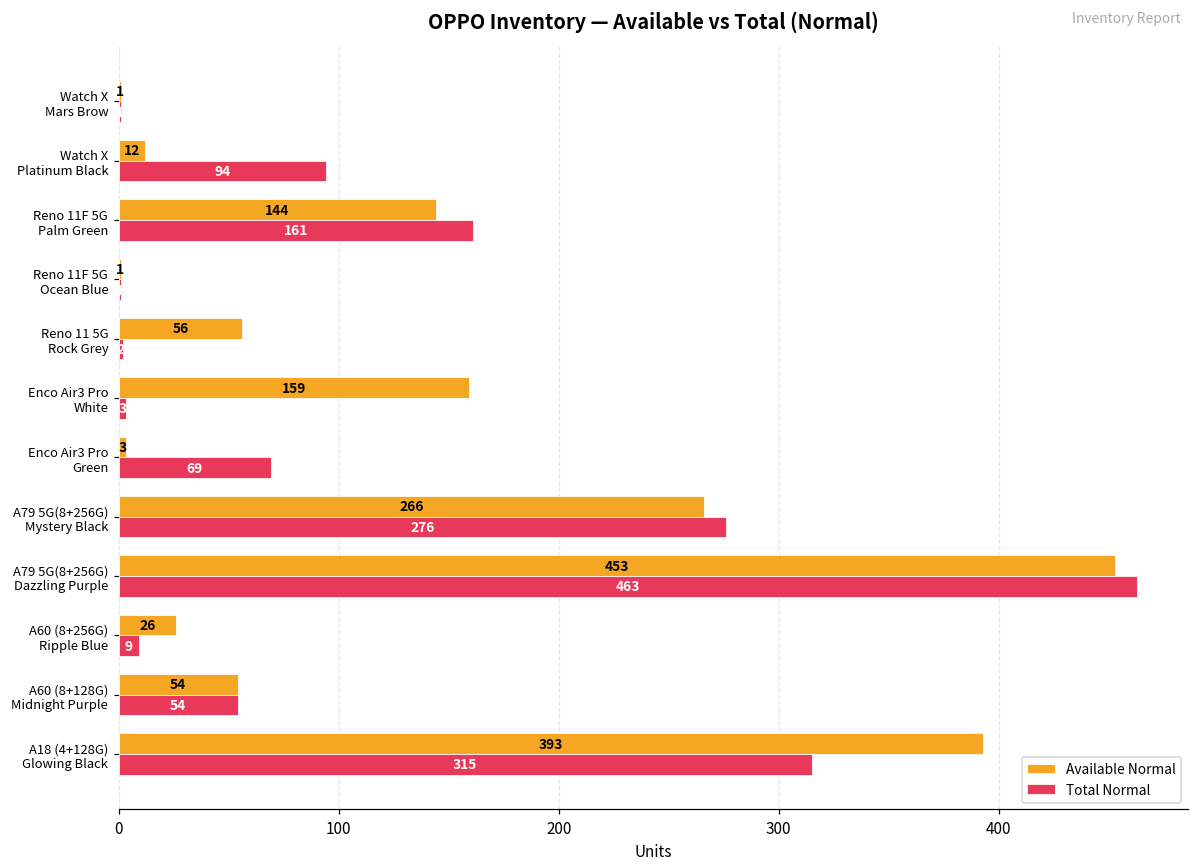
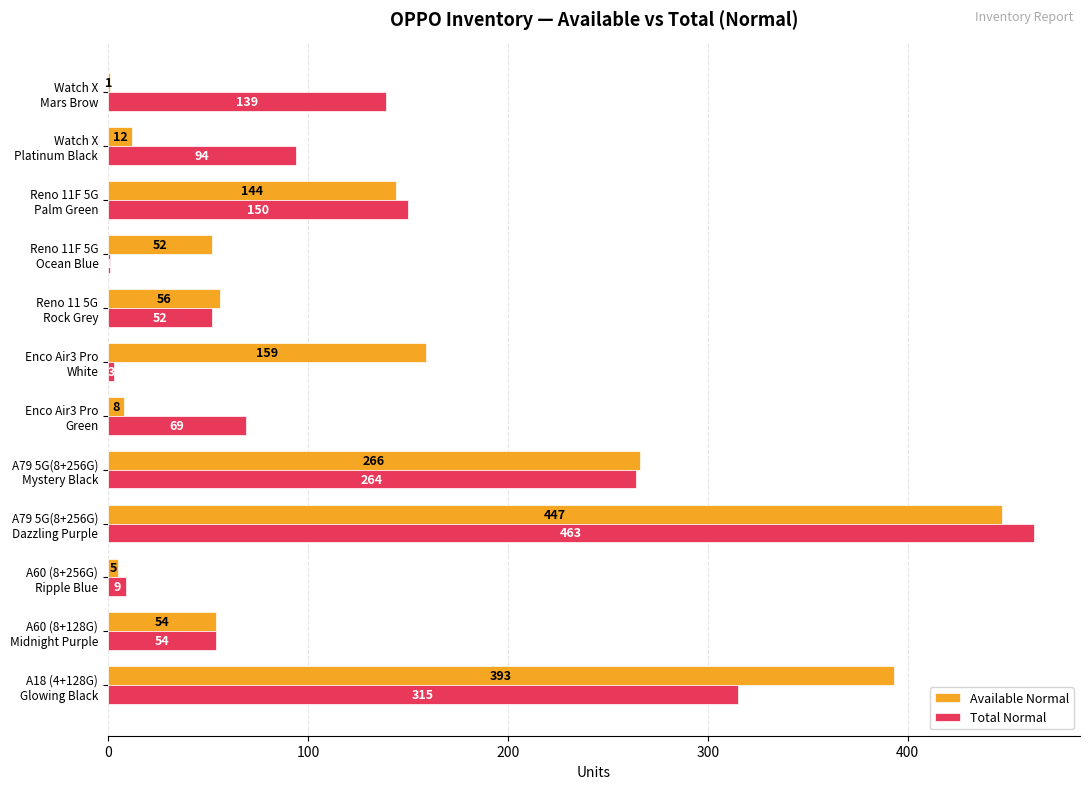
Total Normal, Watch X Mars Brow: 1 -> 139
Total Normal, Reno 11F 5G Palm Green: 161 -> 150
Available Normal, Reno 11F 5G Ocean Blue: 1 -> 52
Total Normal, Reno 11 5G Rock Grey: 2 -> 52
Available Normal, Enco Air3 Pro Green: 3 -> 8
Total Normal, A79 5G(8+256G) Mystery Black: 276 -> 264
Available Normal, A79 5G(8+256G) Dazzling Purple: 453 -> 447
Available Normal, A60 (8+256G) Ripple Blue: 26 -> 5
